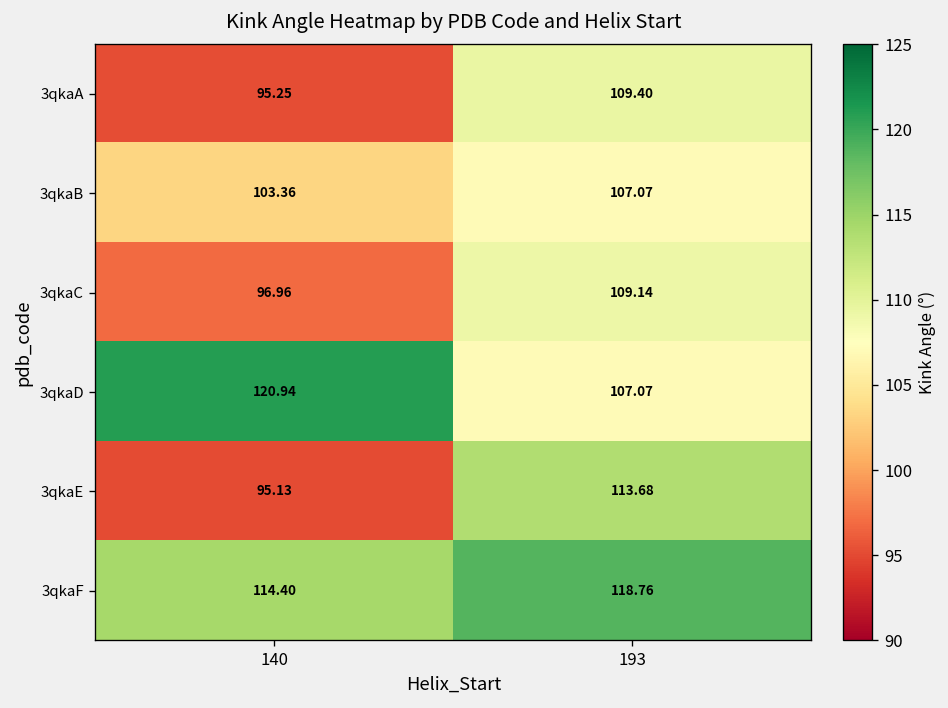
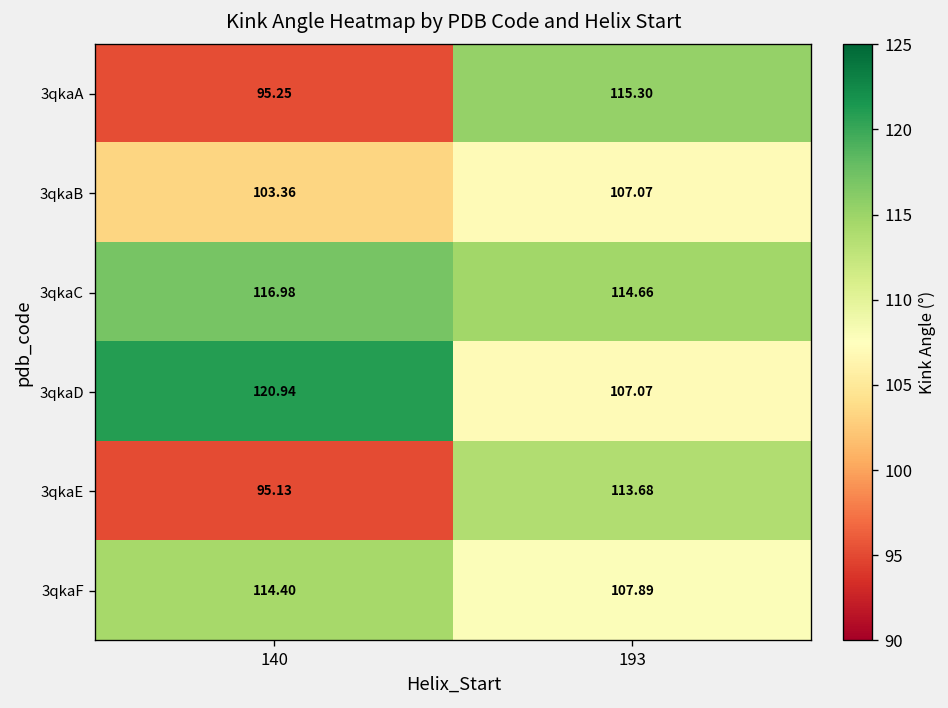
3qkaA, 193: 109.40 -> 115.30
3qkaC, 140: 96.96 -> 116.98
3qkaC, 193: 109.14 -> 114.66
3qkaF, 193: 118.76 -> 107.89
